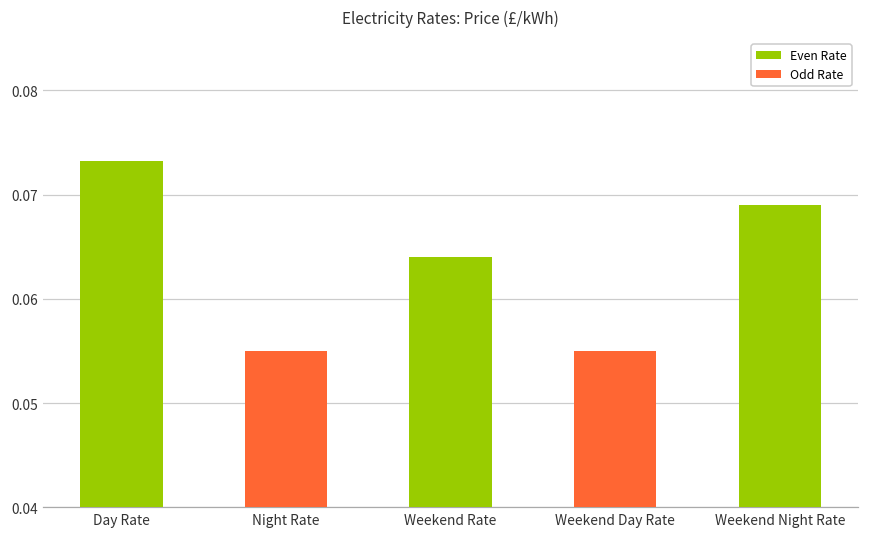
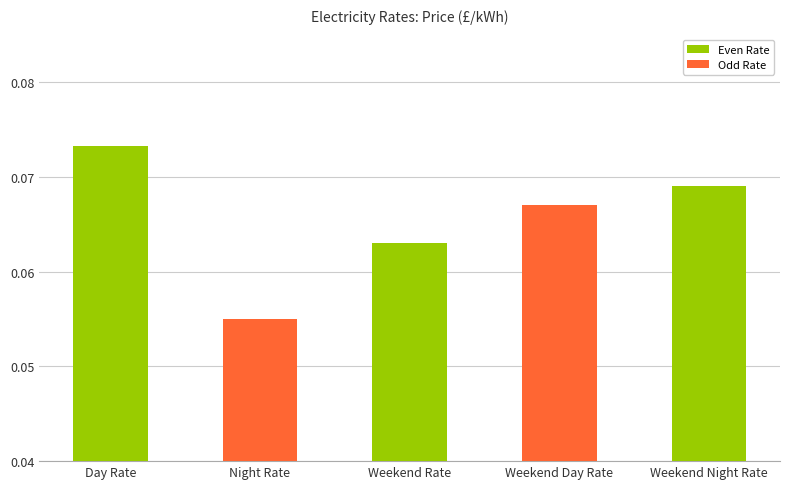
Weekend Rate: 0.064 -> 0.063
Weekend Day Rate: 0.055 -> 0.067
